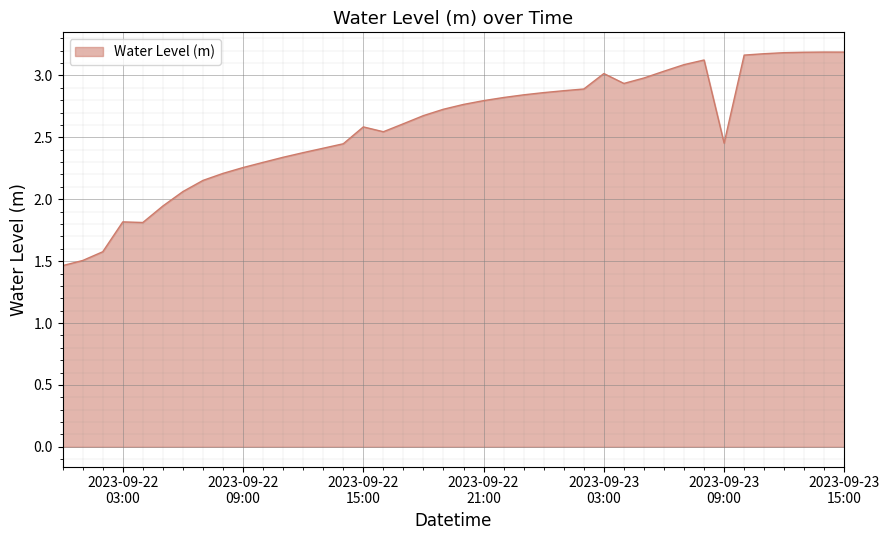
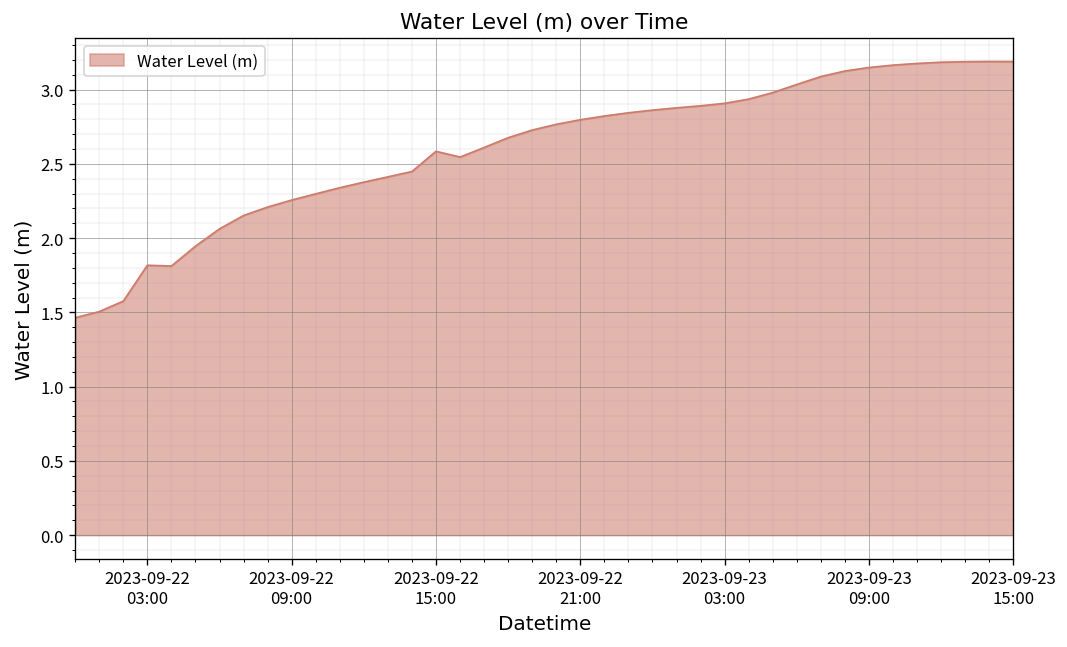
2023-09-23 03:00: 3.02 -> 2.91
2023-09-23 09:00: 2.45 -> 3.15
